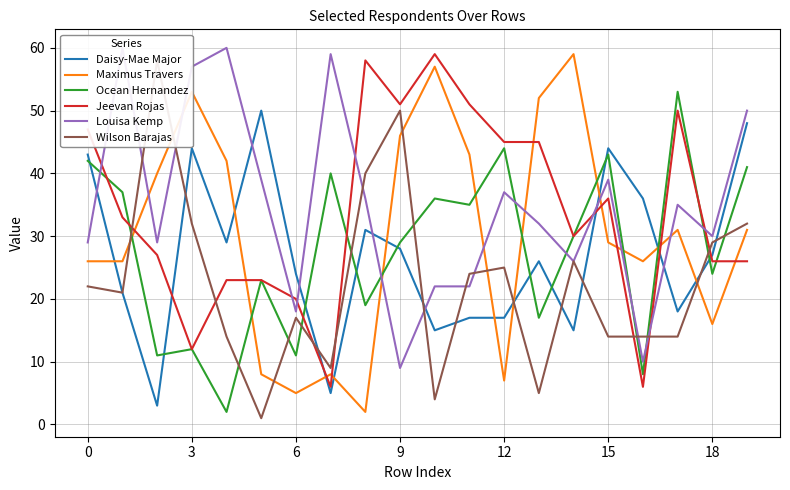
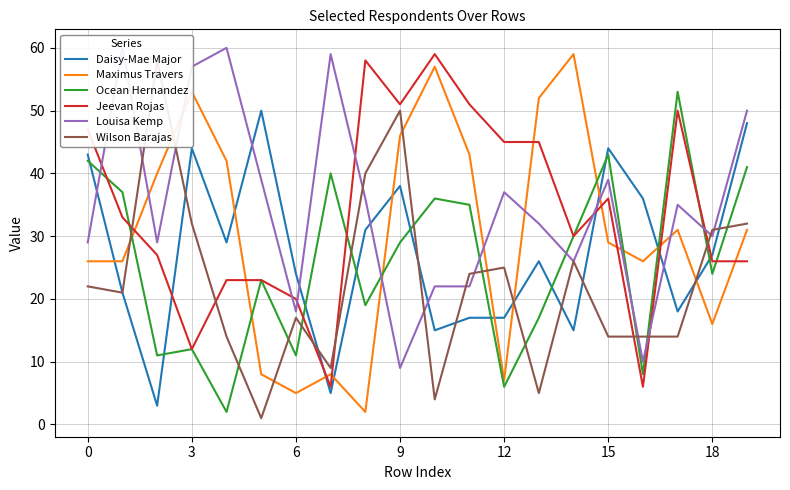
Daisy-Mae Major, 9: 28 -> 38
Ocean Hernandez, 12: 44 -> 6
Wilson Barajas, 18: 29 -> 31
